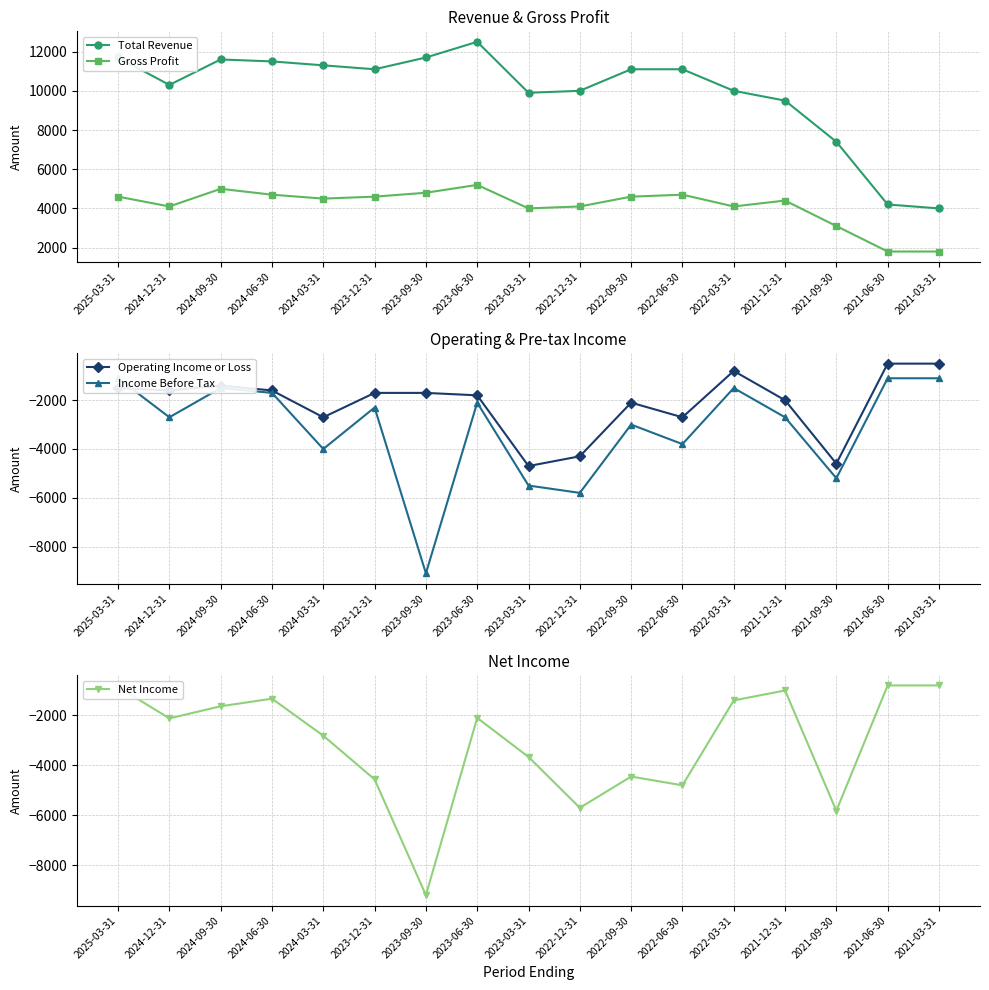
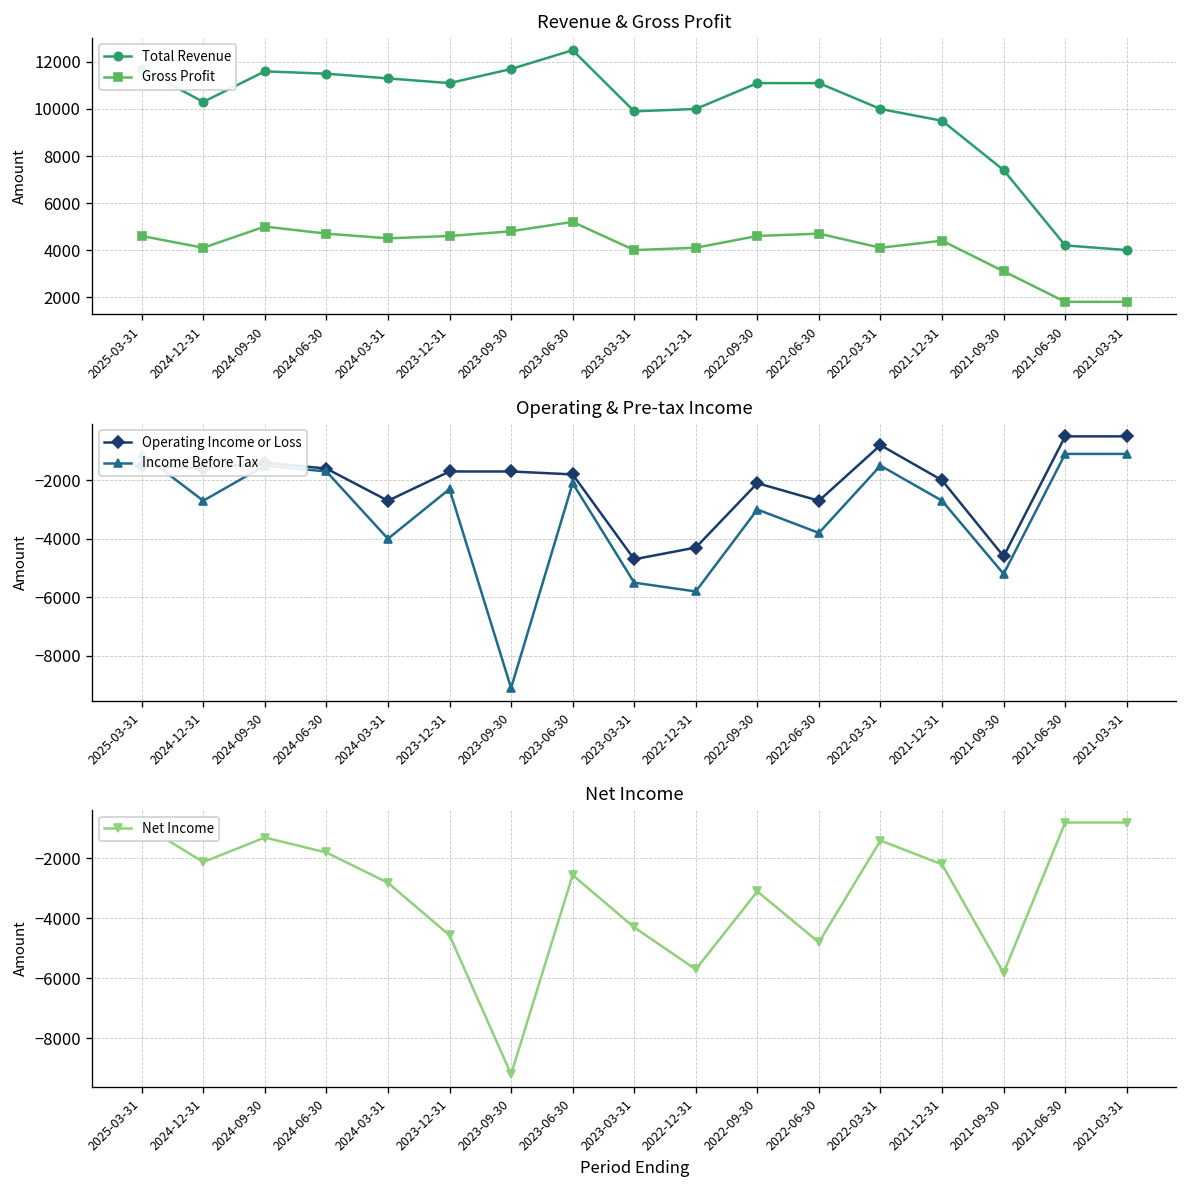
Net Income, 2024-09-30: -1600 -> -1300
Net Income, 2024-06-30: -1300 -> -1800
Net Income, 2023-06-30: -2100 -> -2600
Net Income, 2023-03-31: -3700 -> -4300
Net Income, 2022-09-30: -4500 -> -3100
Net Income, 2021-12-31: -1000 -> -2200
